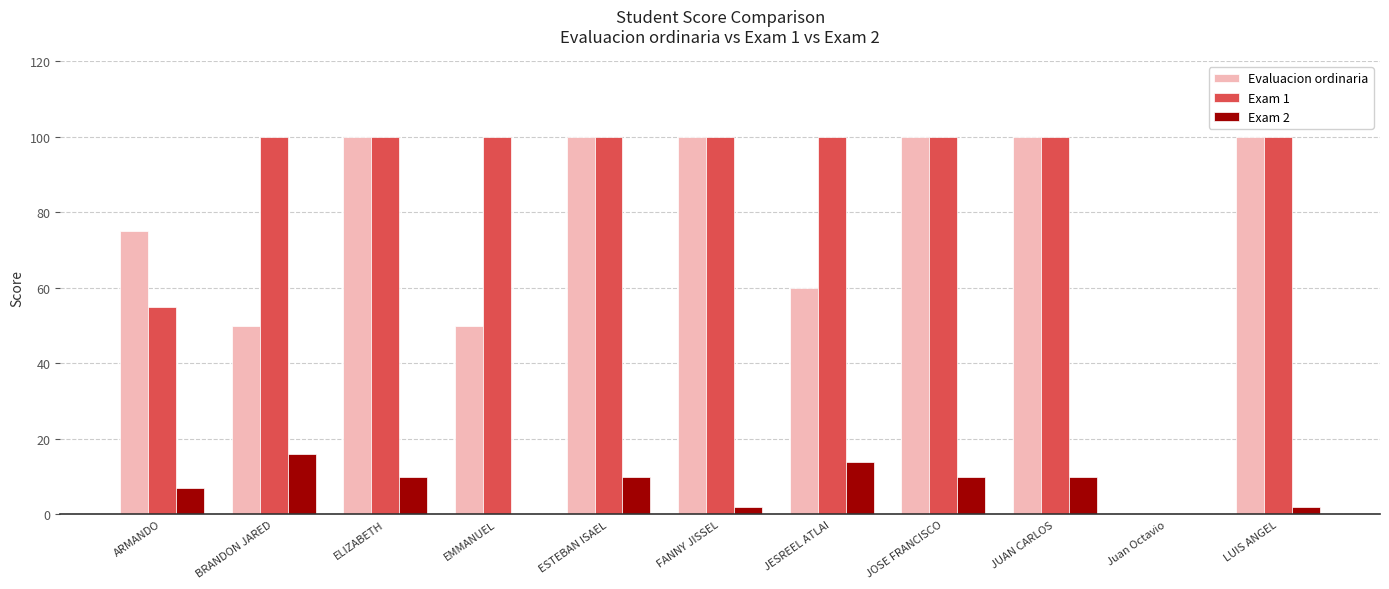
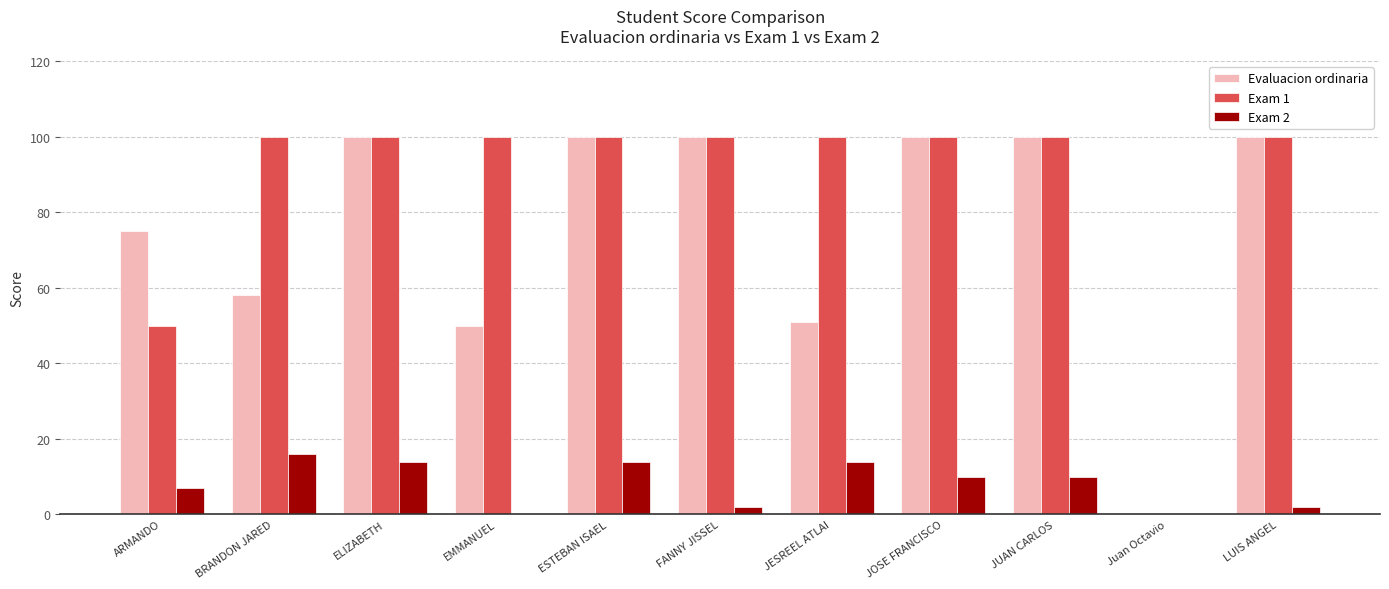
Exam 1, ARMANDO: 55 -> 50
Evaluacion ordinaria, BRANDON JARED: 50 -> 58
Exam 2, ELIZABETH: 10 -> 14
Exam 2, ESTEBAN ISAEL: 10 -> 14
Evaluacion ordinaria, JESREEL ATLAI: 60 -> 51
